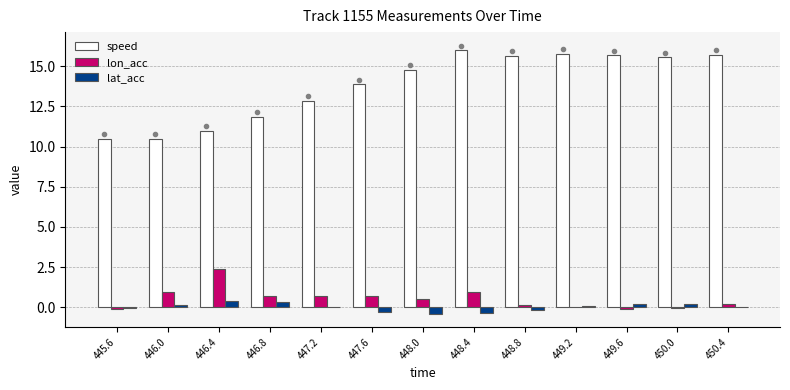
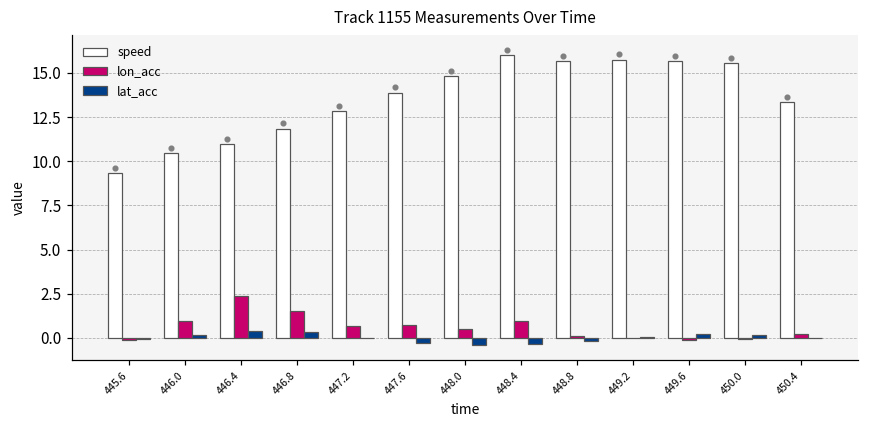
speed, 445.6: 10.5 -> 9.3
lon_acc, 446.8: 0.7 -> 1.5
speed, 450.4: 15.7 -> 13.3
